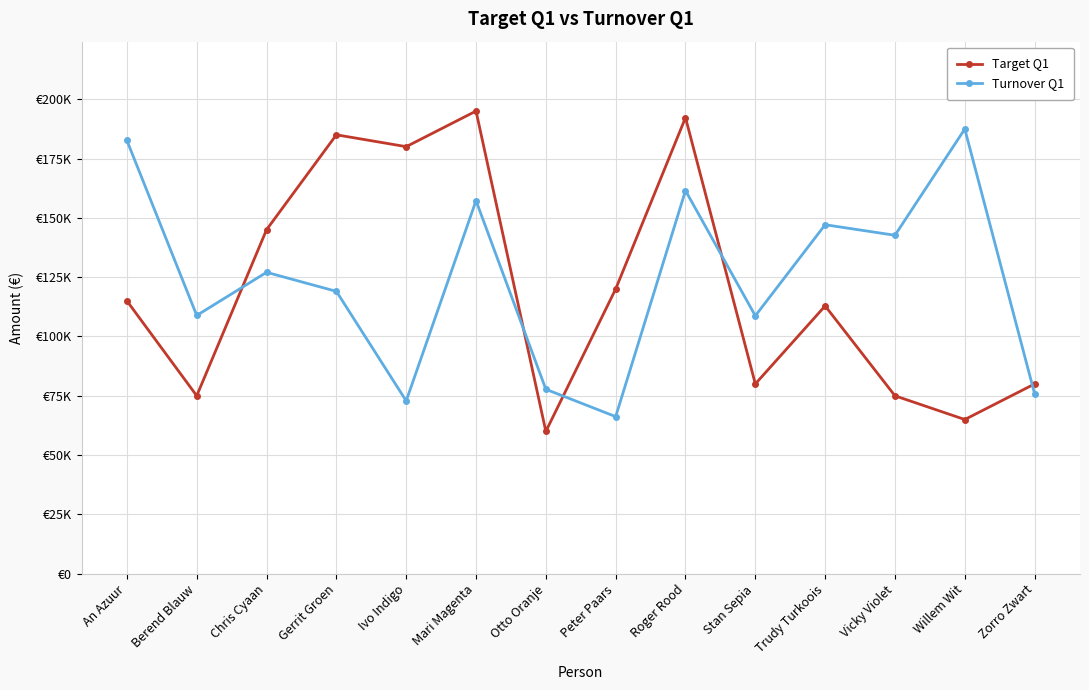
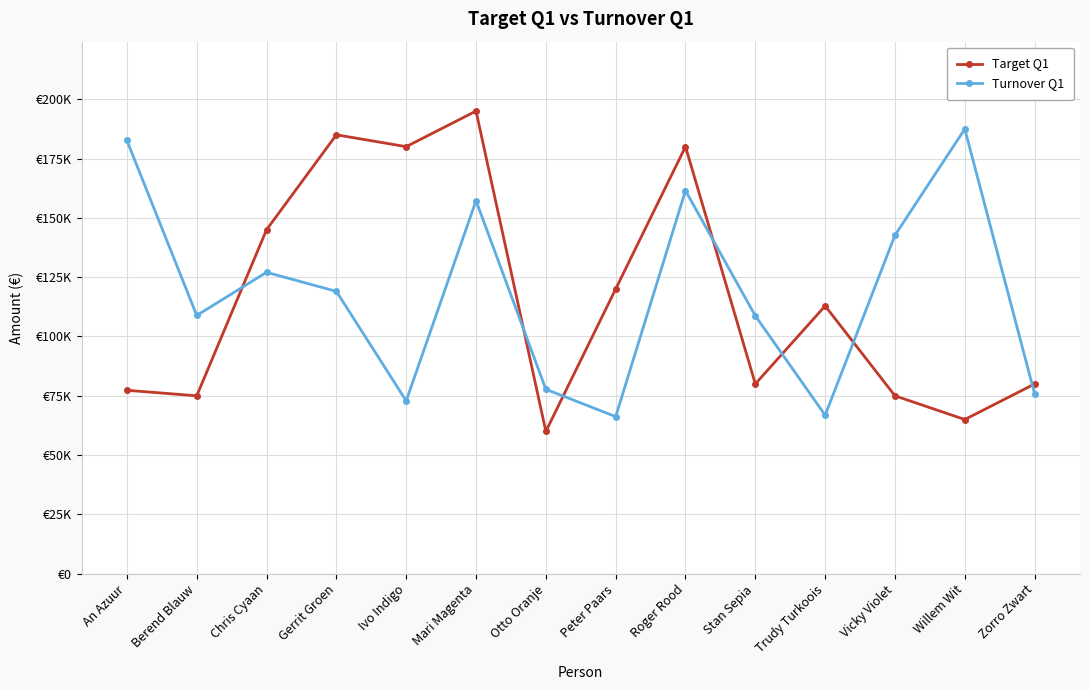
Target Q1, An Azuur: €115000 -> €77000
Target Q1, Roger Rood: €192000 -> €180000
Turnover Q1, Trudy Turkoois: €147000 -> €67000
